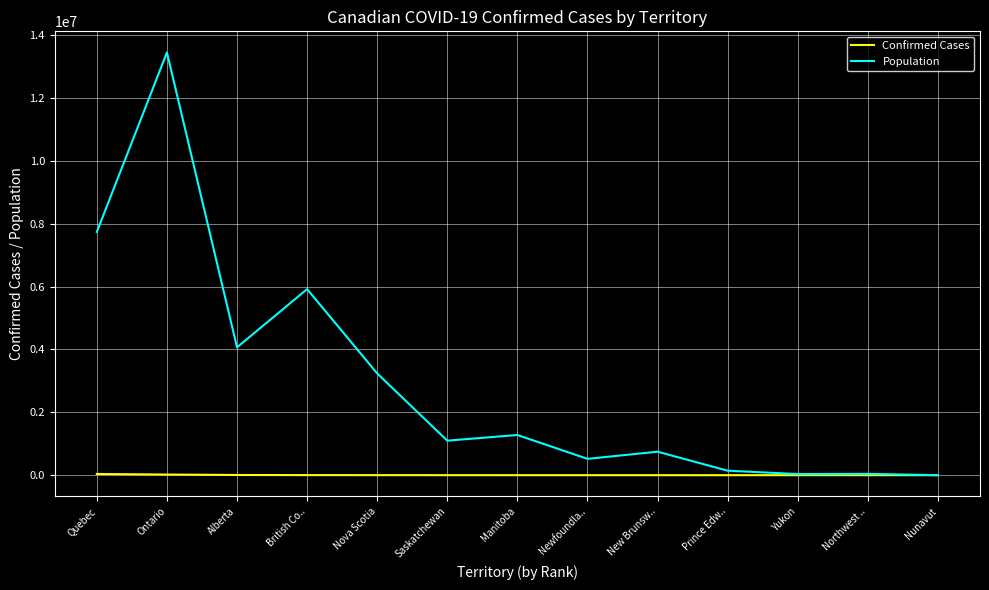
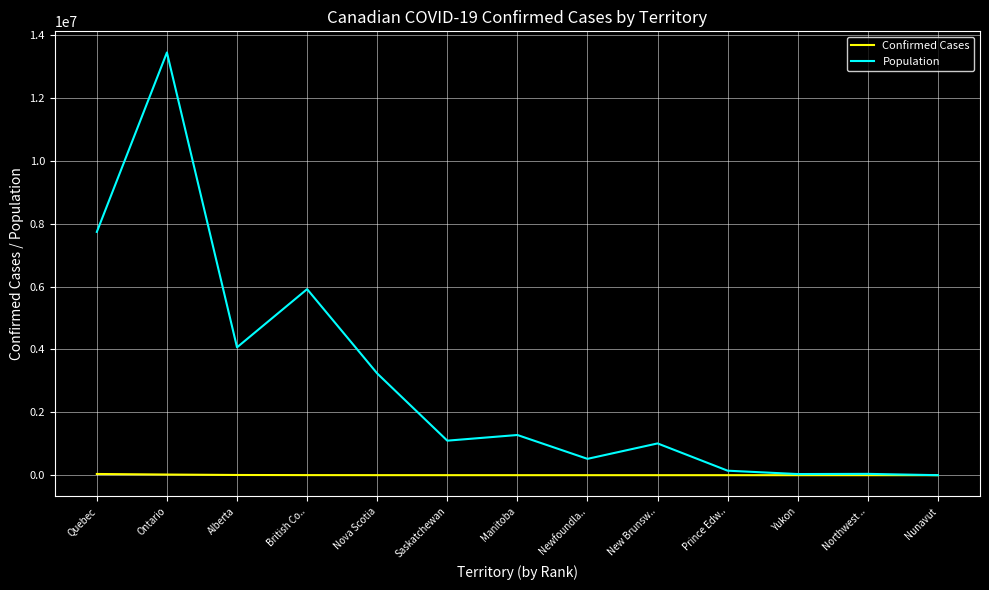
Population, New Brunsw..: 700000 -> 1000000
